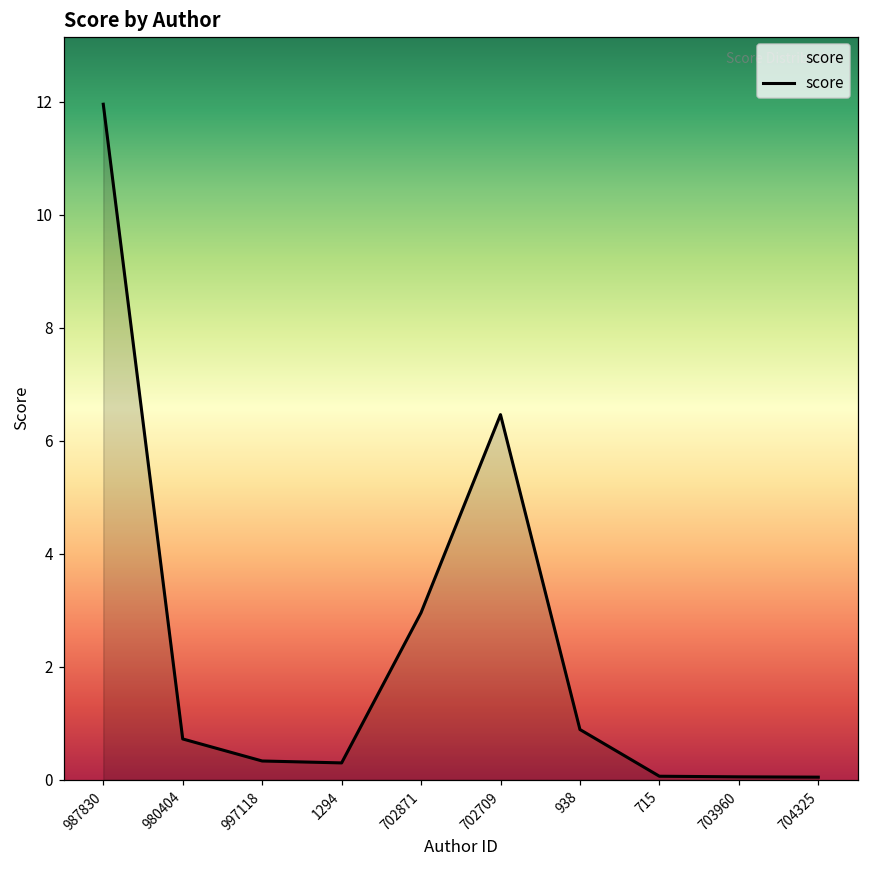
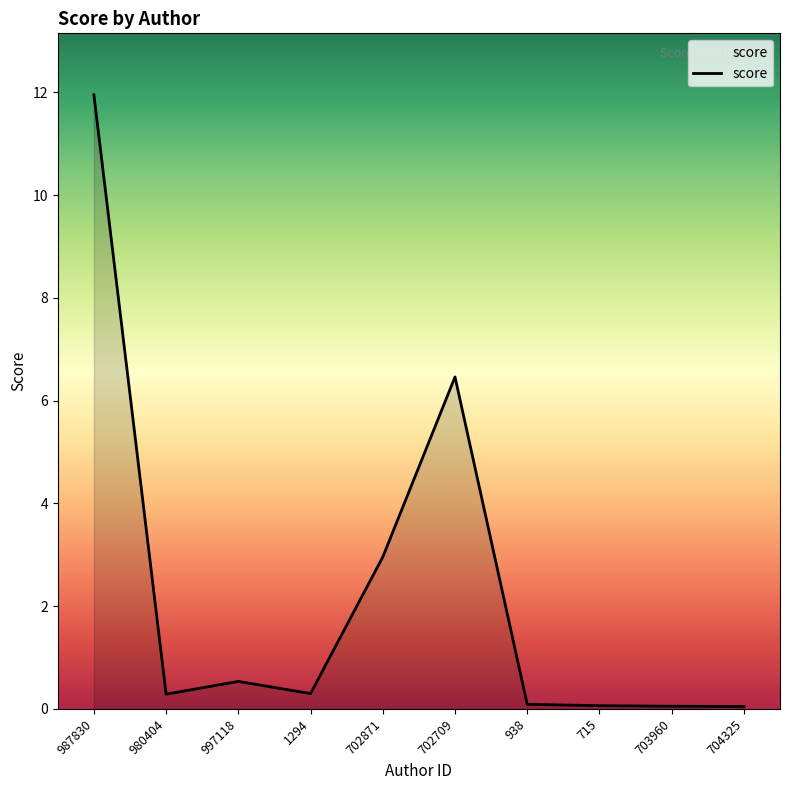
980404: 0.7 -> 0.3
997118: 0.3 -> 0.5
938: 0.9 -> 0.1
